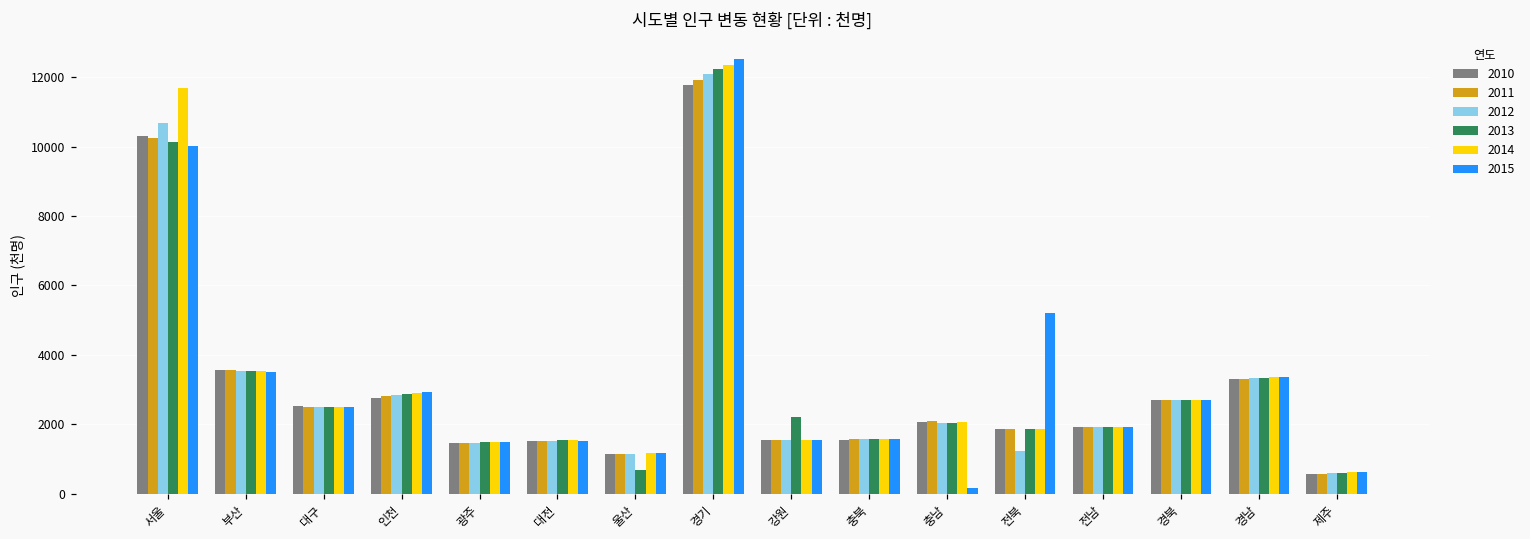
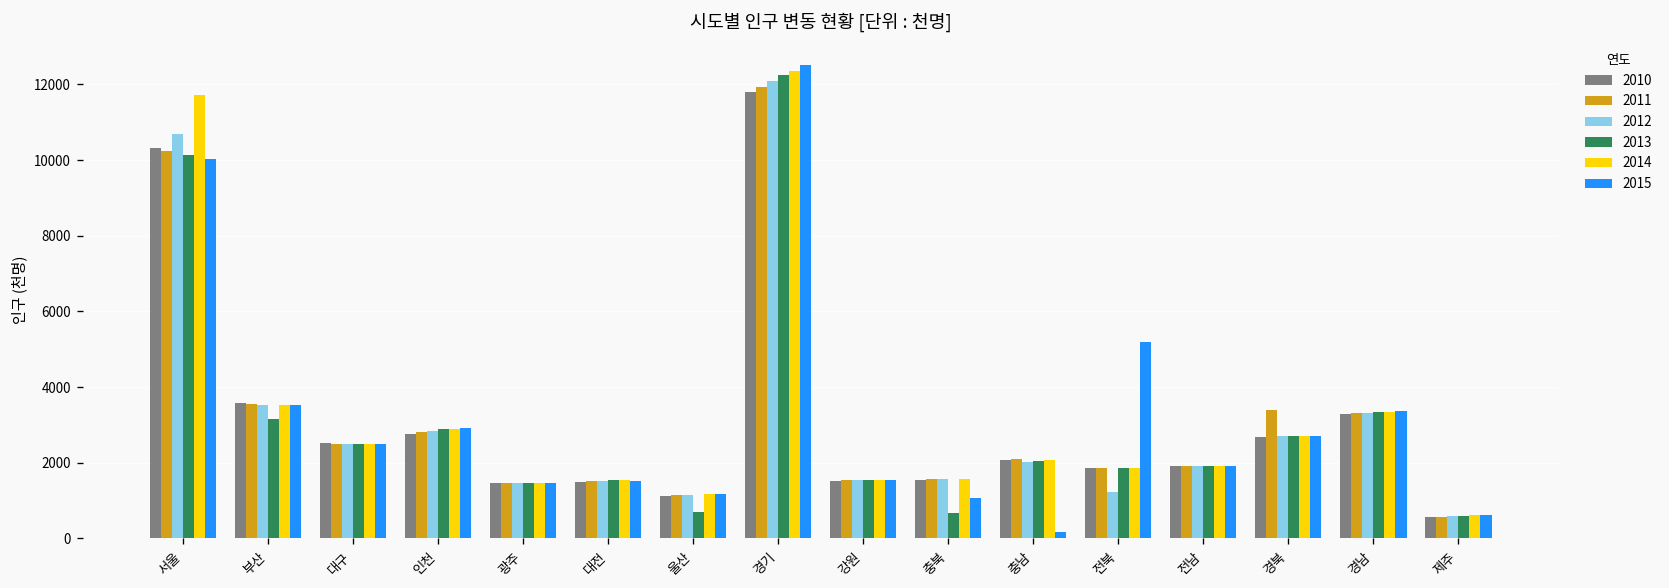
2013, 부산: 3500 -> 3200
2013, 강원: 2200 -> 1500
2013, 충북: 1600 -> 700
2015, 충북: 1600 -> 1100
2011, 경북: 2700 -> 3400
